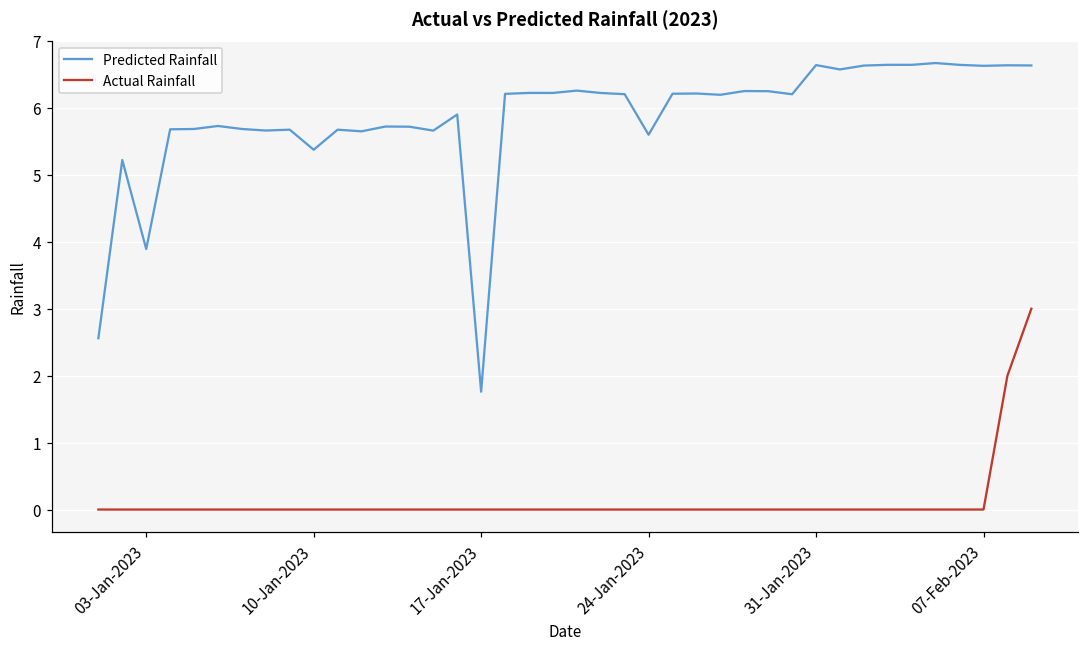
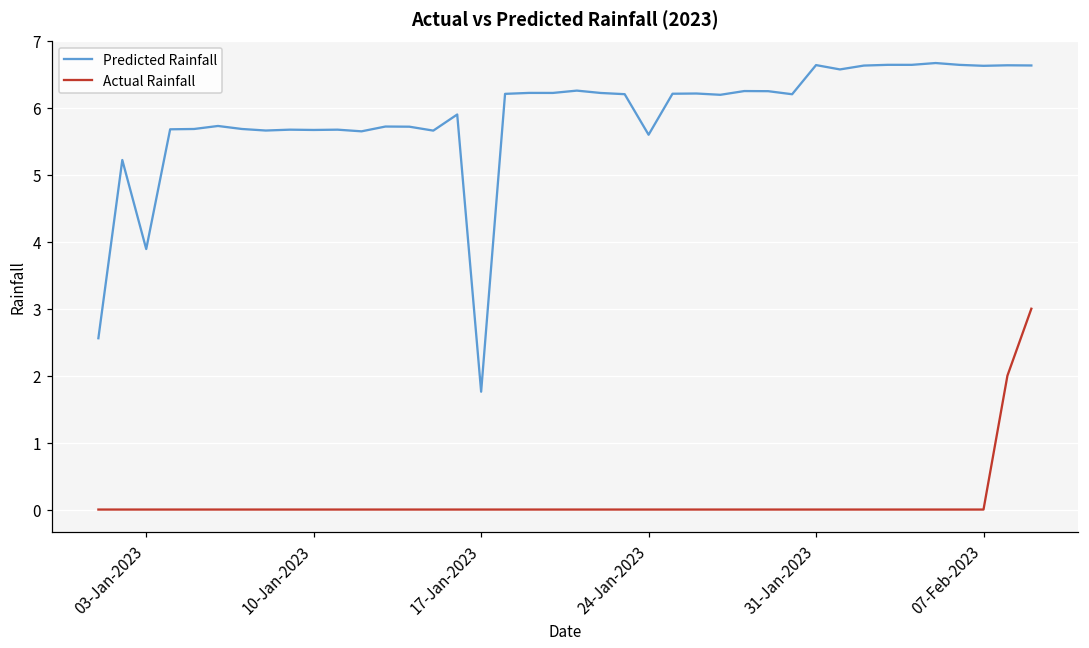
Predicted Rainfall, 10-Jan-2023: 5.4 -> 5.7
